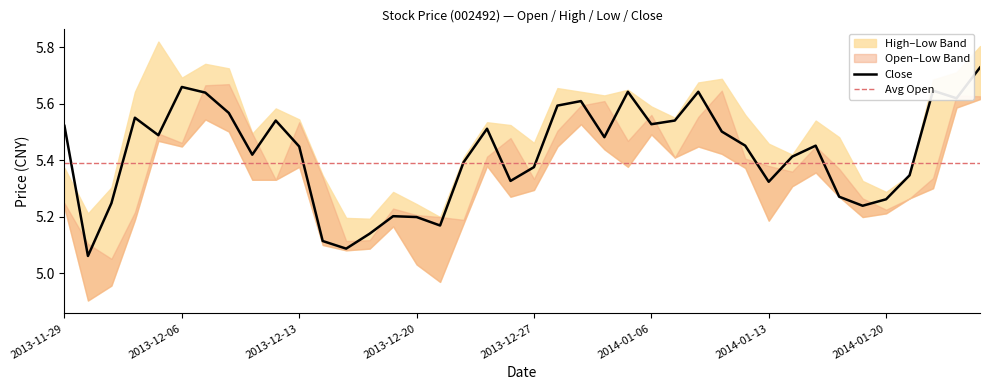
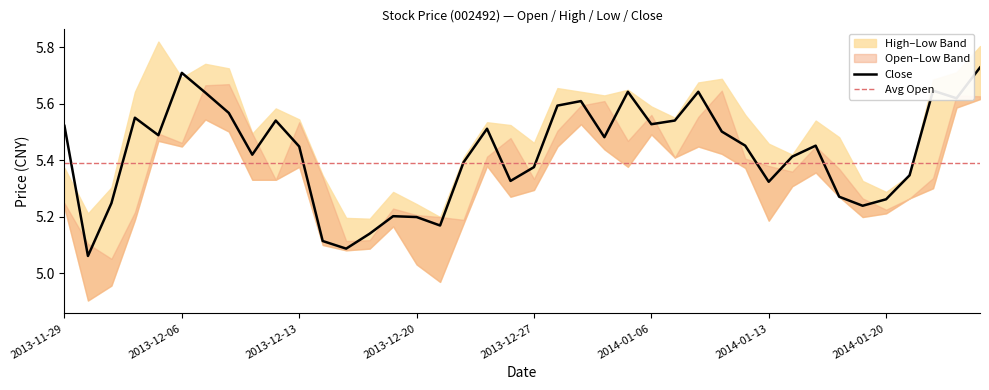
Close, 2013-12-06: 5.66 -> 5.71
